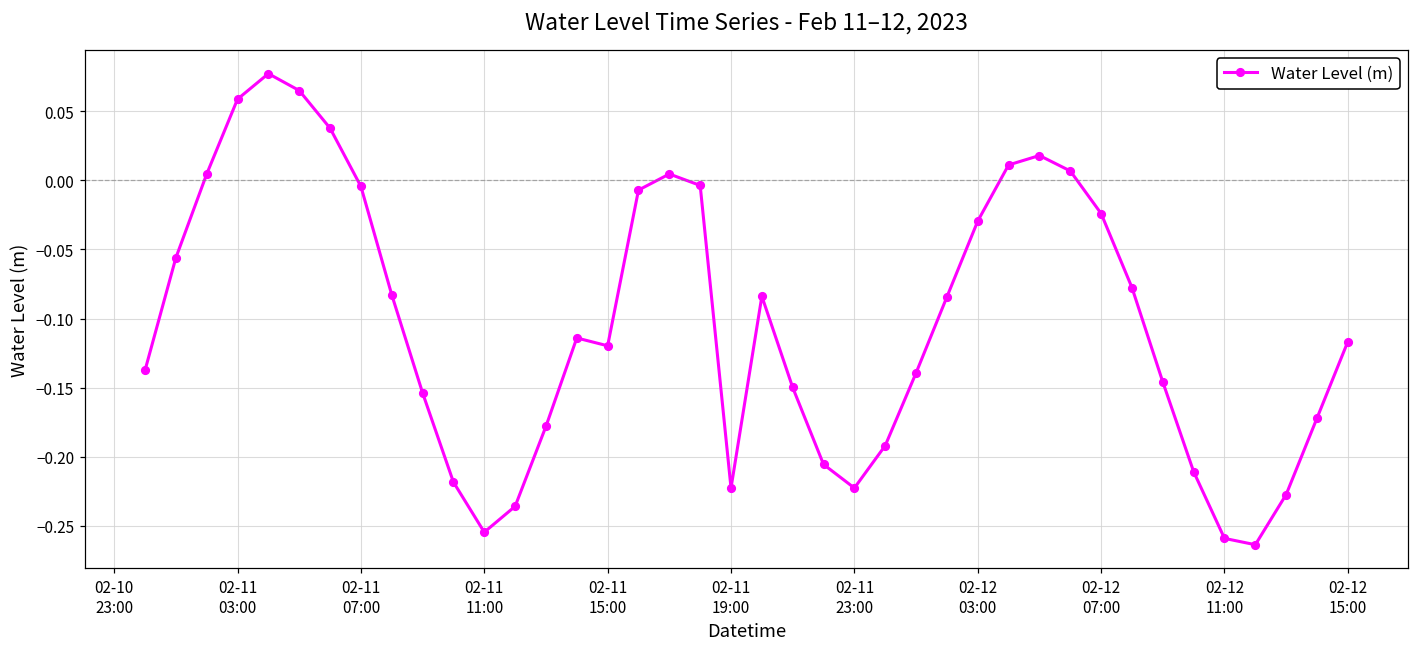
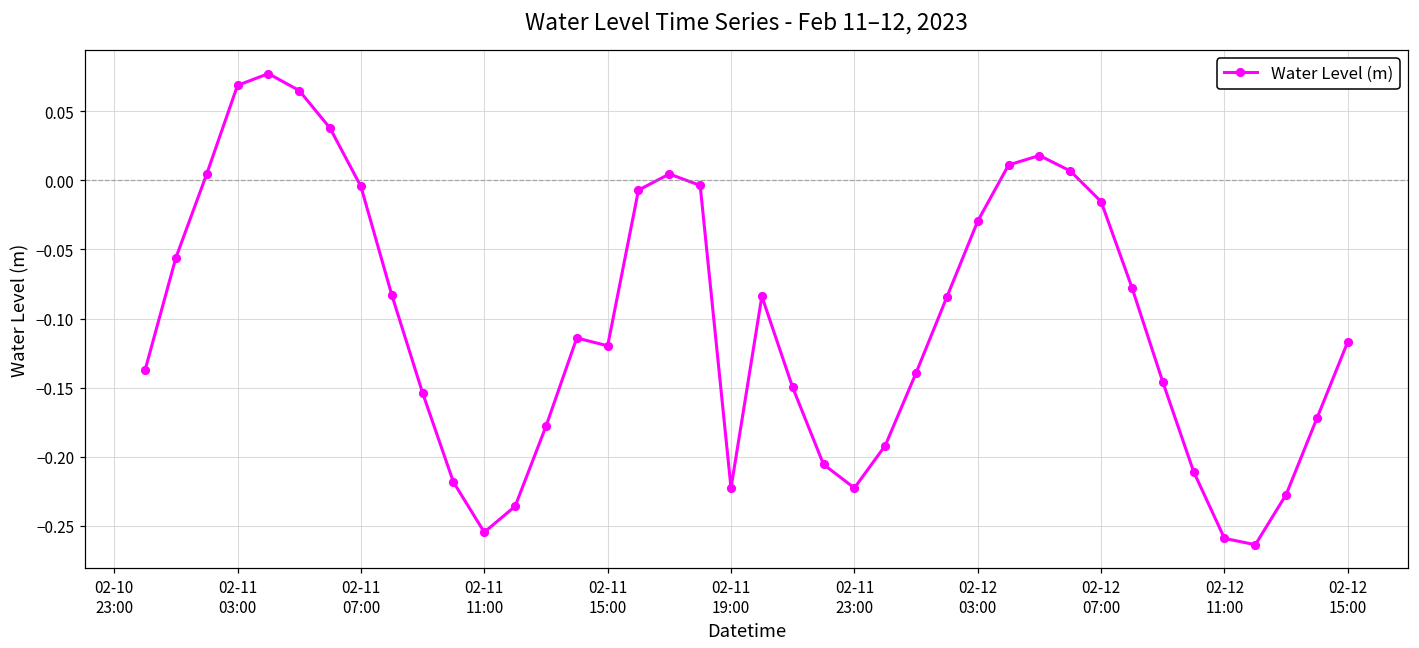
02-11 03:00: 0.059 -> 0.069
02-12 07:00: -0.024 -> -0.015
